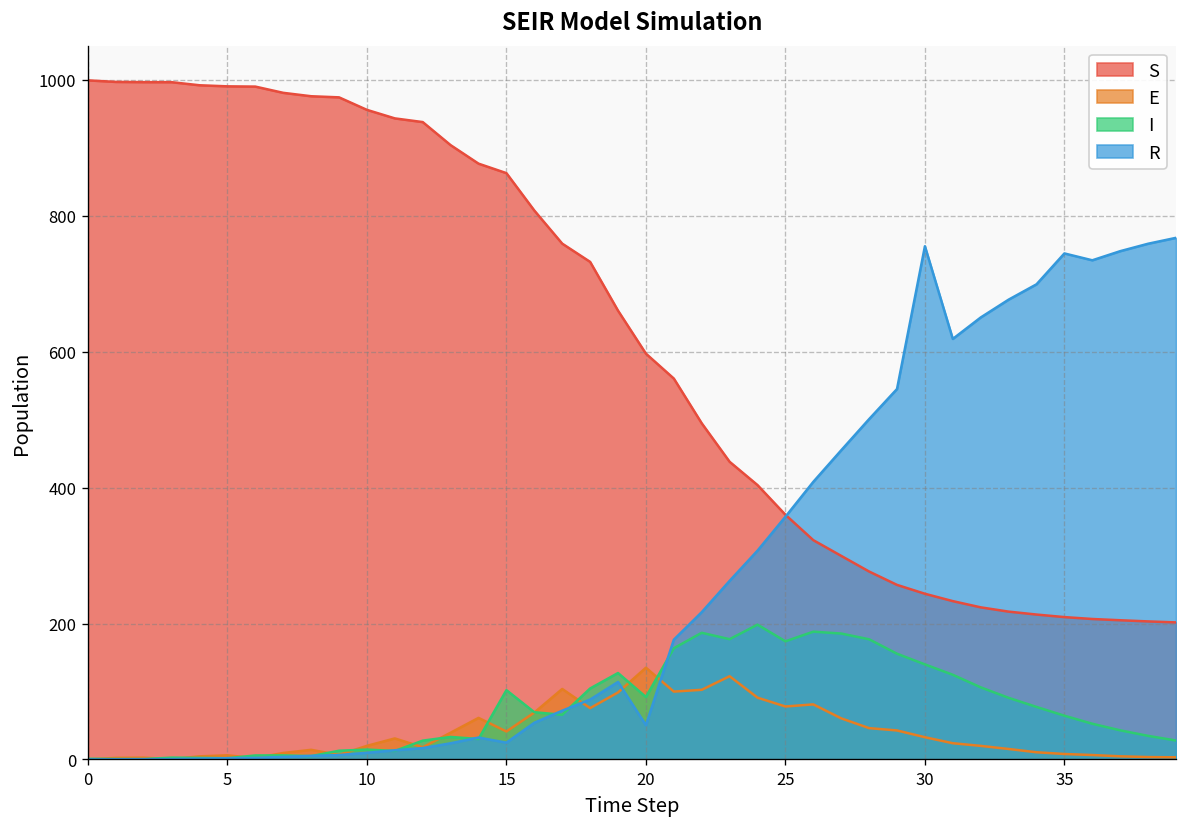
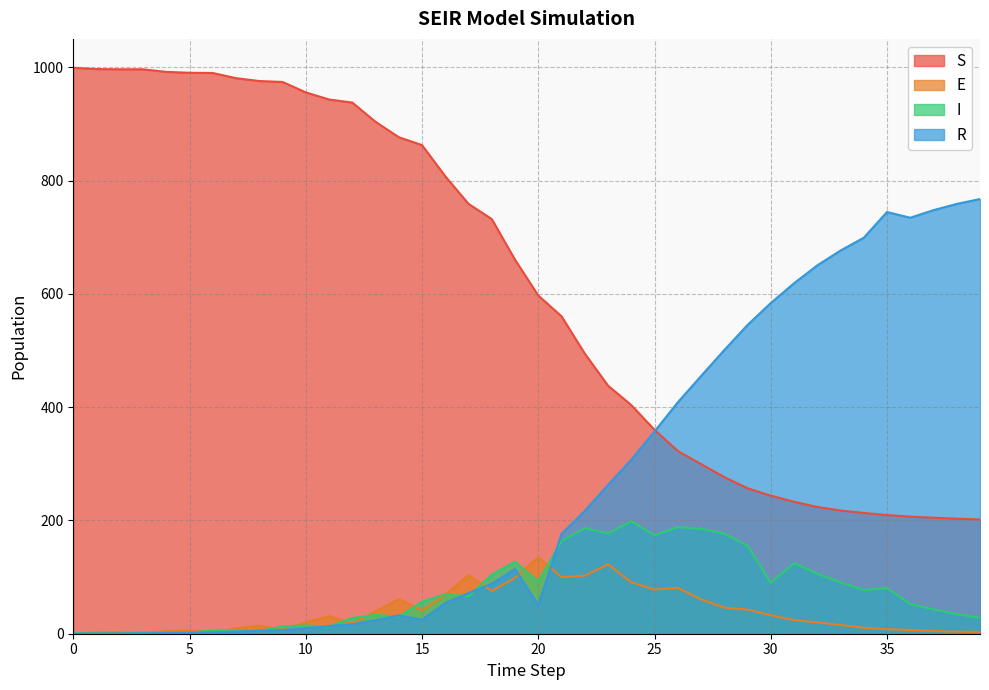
I, 15: 100 -> 60
I, 30: 140 -> 90
R, 30: 750 -> 580
I, 35: 60 -> 80
